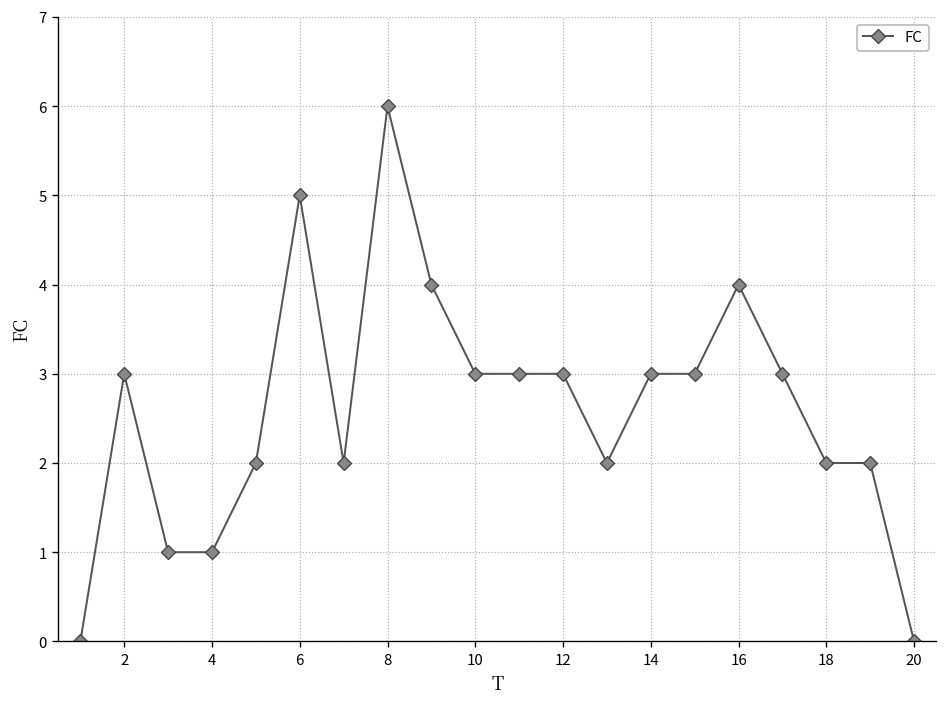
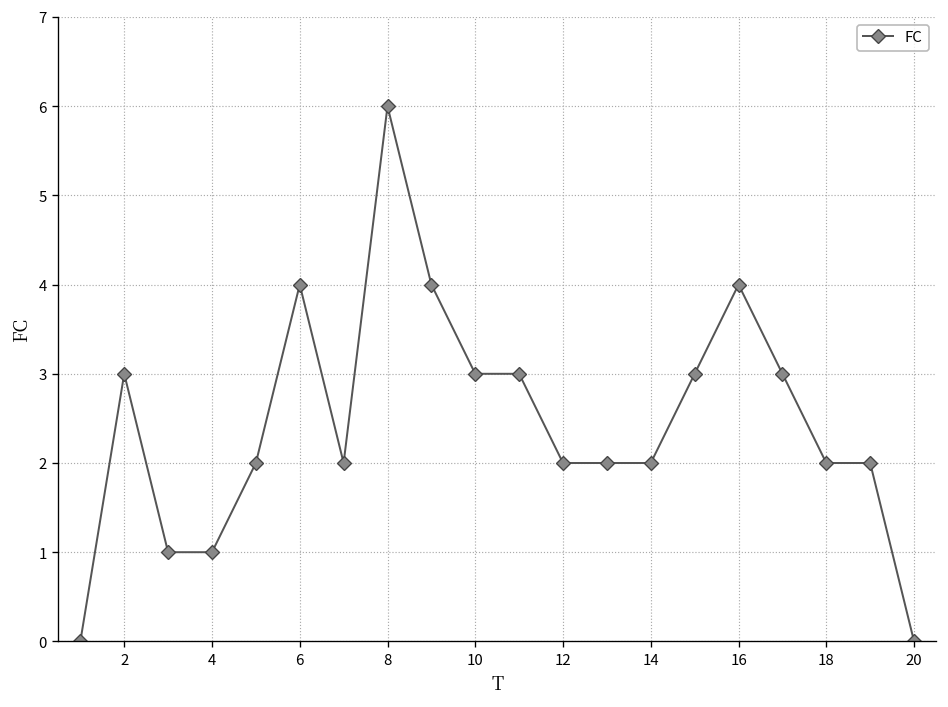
6: 5 -> 4
12: 3 -> 2
14: 3 -> 2
